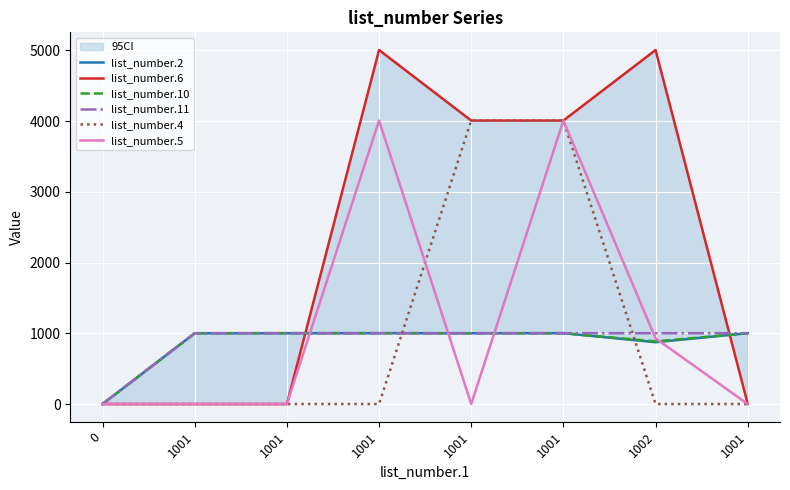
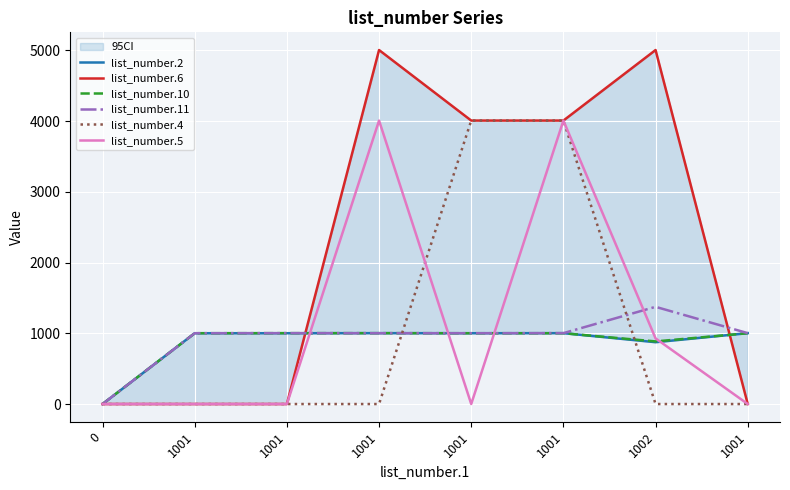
list_number.11, 1002: 1000 -> 1400
